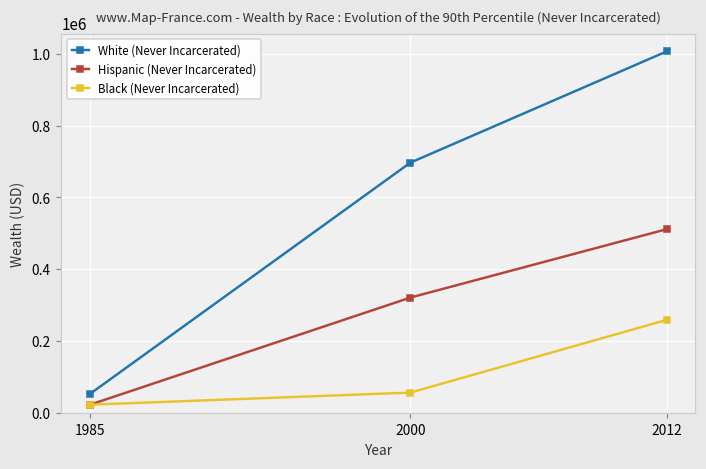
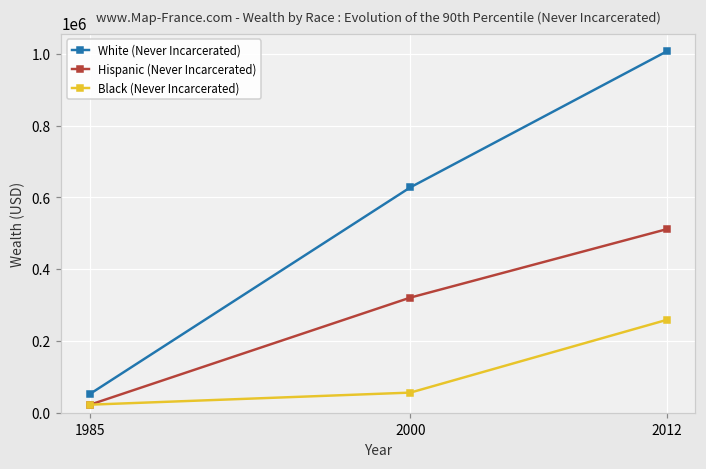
White (Never Incarcerated), 2000: 700000 -> 630000
